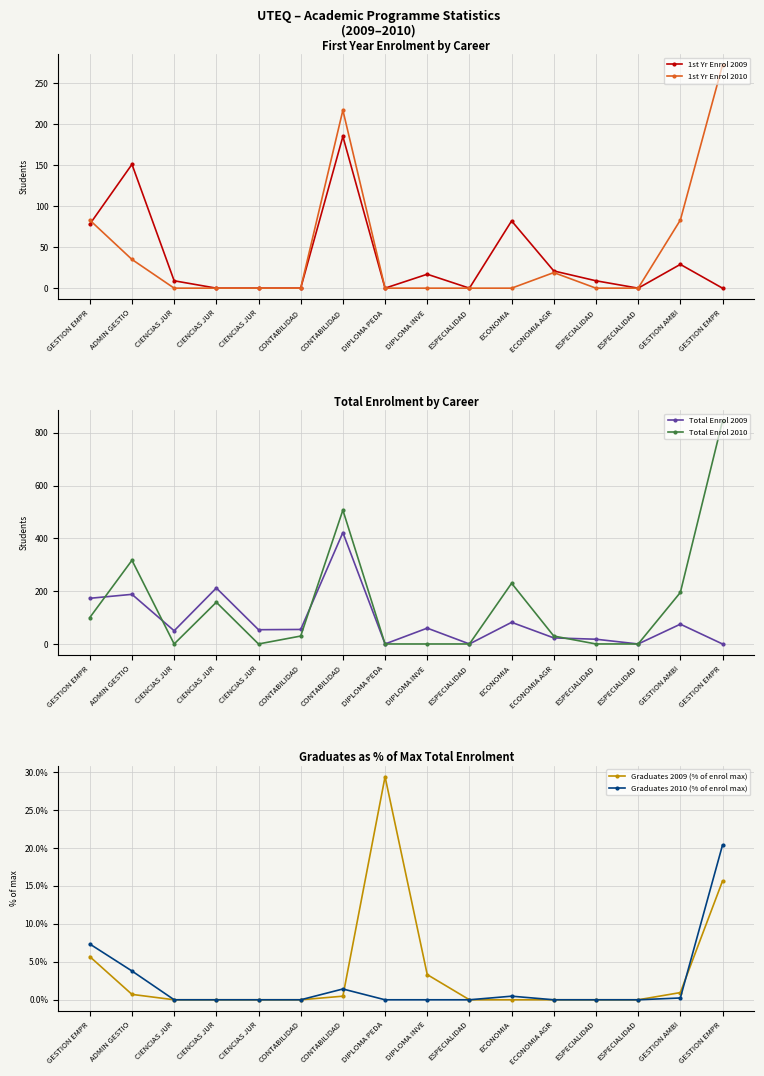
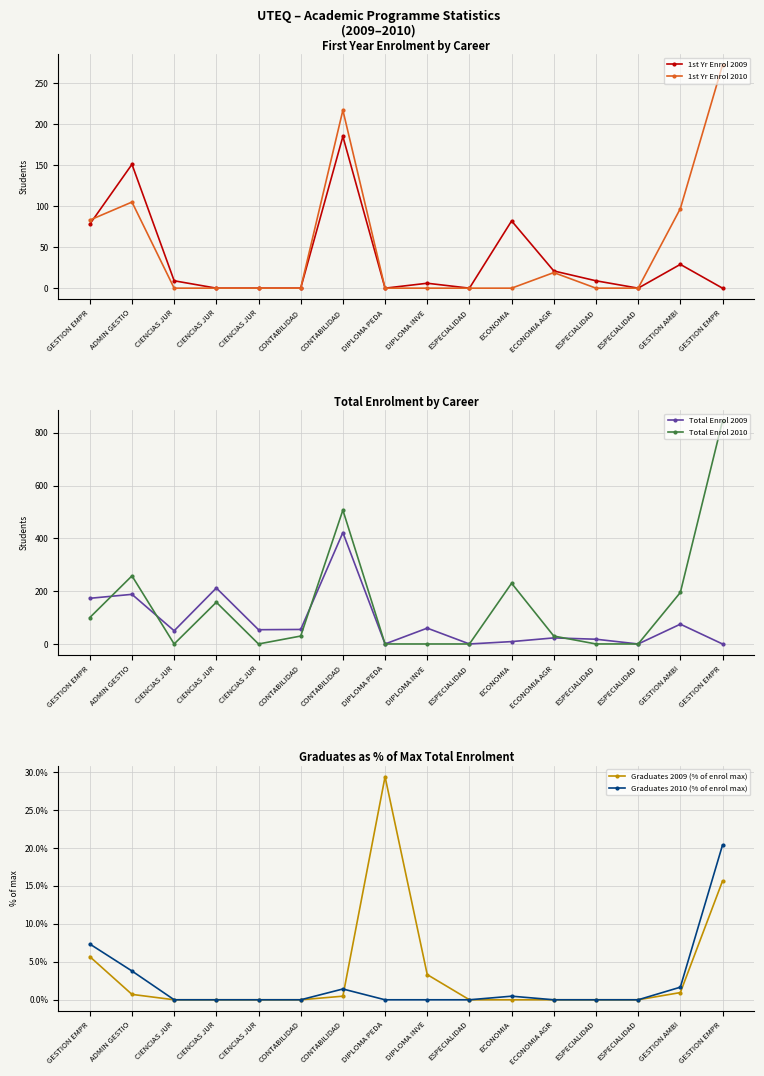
First Year Enrolment by Career, 1st Yr Enrol 2010, ADMIN GESTIO: 40 -> 110
First Year Enrolment by Career, 1st Yr Enrol 2009, DIPLOMA INVE: 20 -> 10
First Year Enrolment by Career, 1st Yr Enrol 2010, GESTION AMBI: 80 -> 100
Total Enrolment by Career, Total Enrol 2010, ADMIN GESTIO: 320 -> 260
Total Enrolment by Career, Total Enrol 2009, ECONOMIA: 80 -> 10
Graduates as % of Max Total Enrolment, Graduates 2010 (% of enrol max), GESTION AMBI: 0% -> 2%
